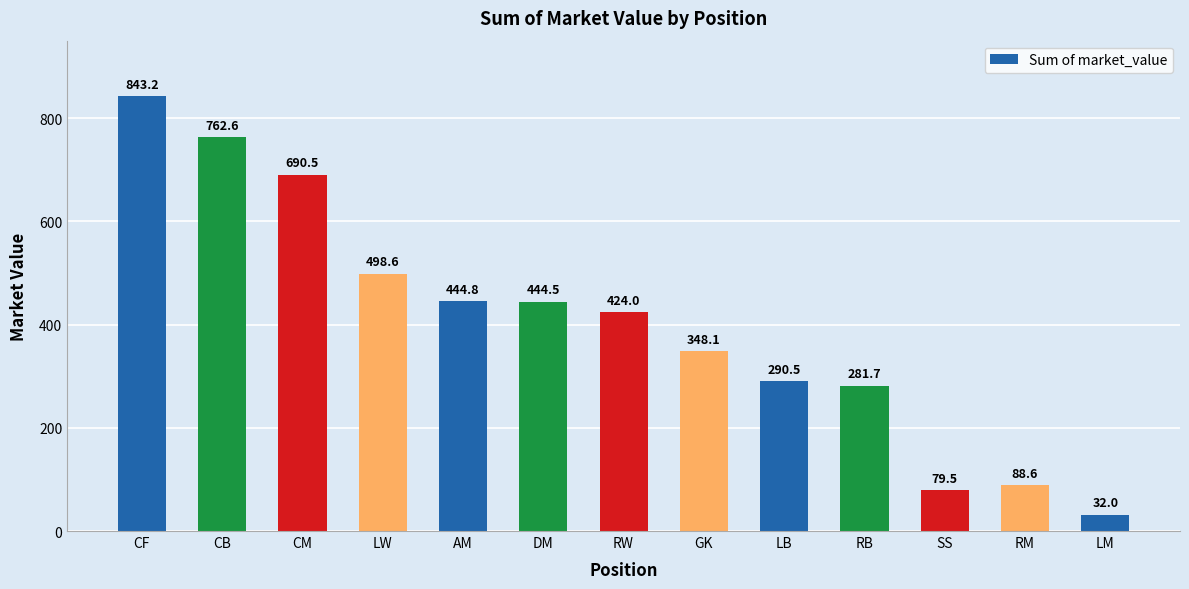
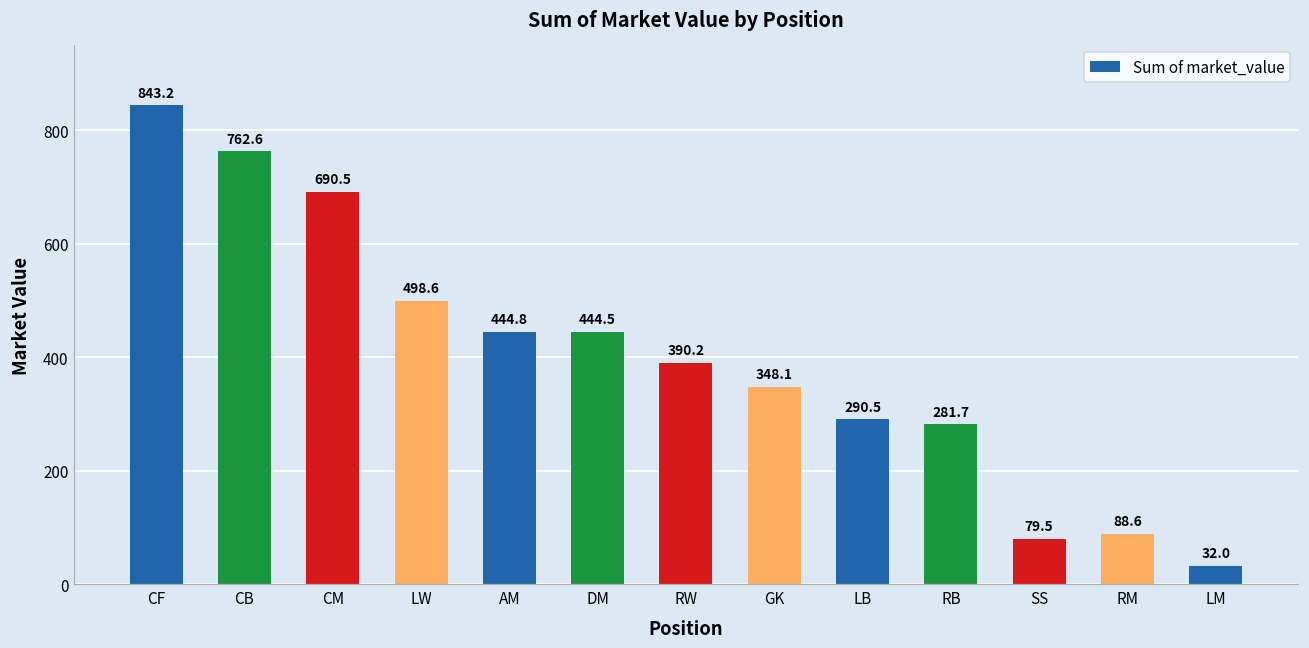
RW: 424.0 -> 390.2
